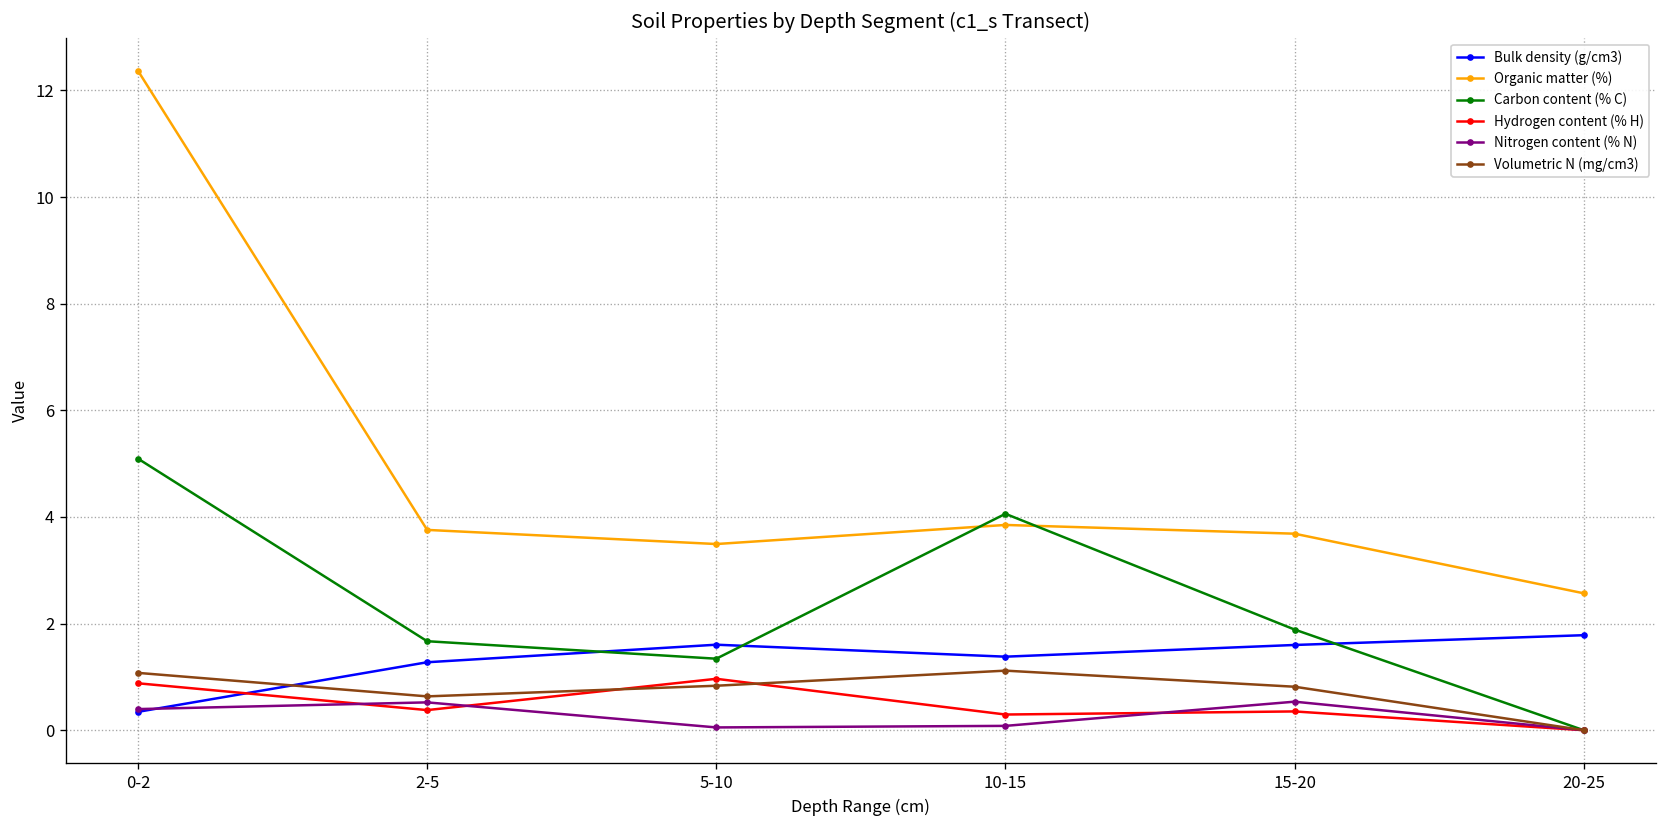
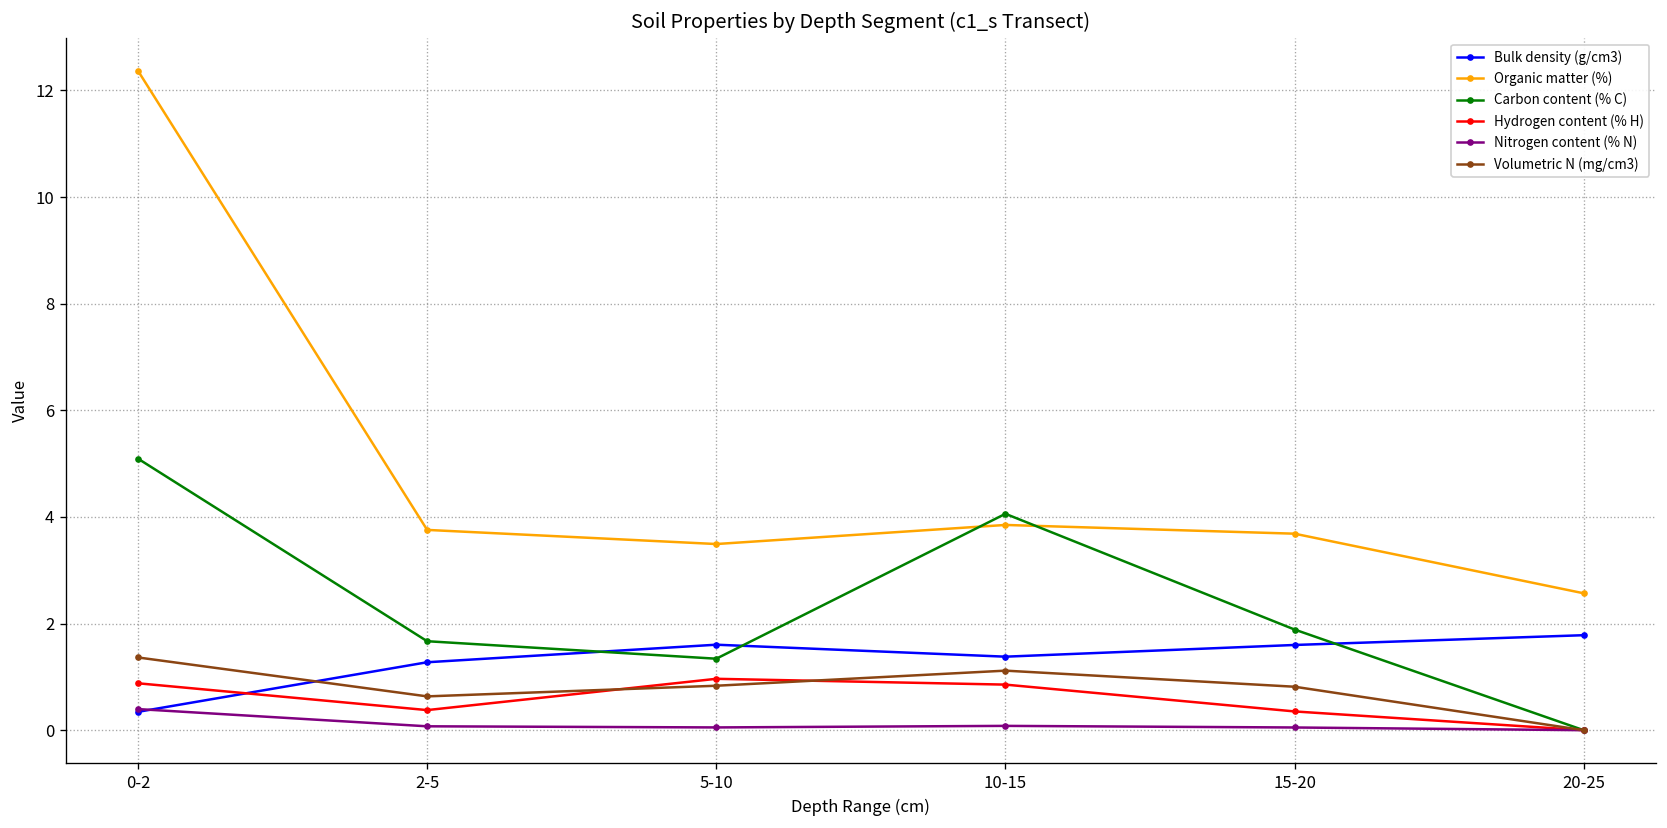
Volumetric N (mg/cm3), 0-2: 1.1 -> 1.4
Nitrogen content (% N), 2-5: 0.5 -> 0.1
Hydrogen content (% H), 10-15: 0.3 -> 0.9
Nitrogen content (% N), 15-20: 0.5 -> 0.1
